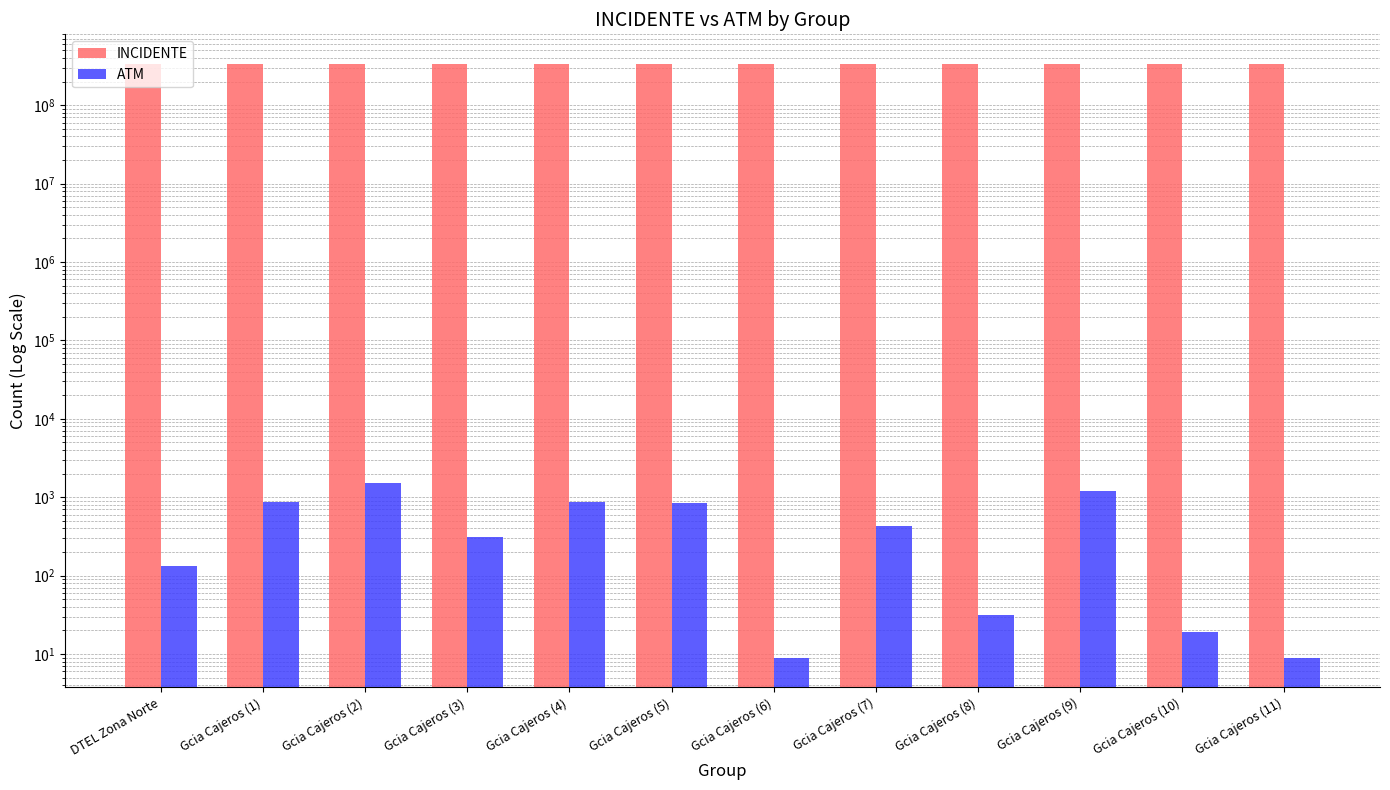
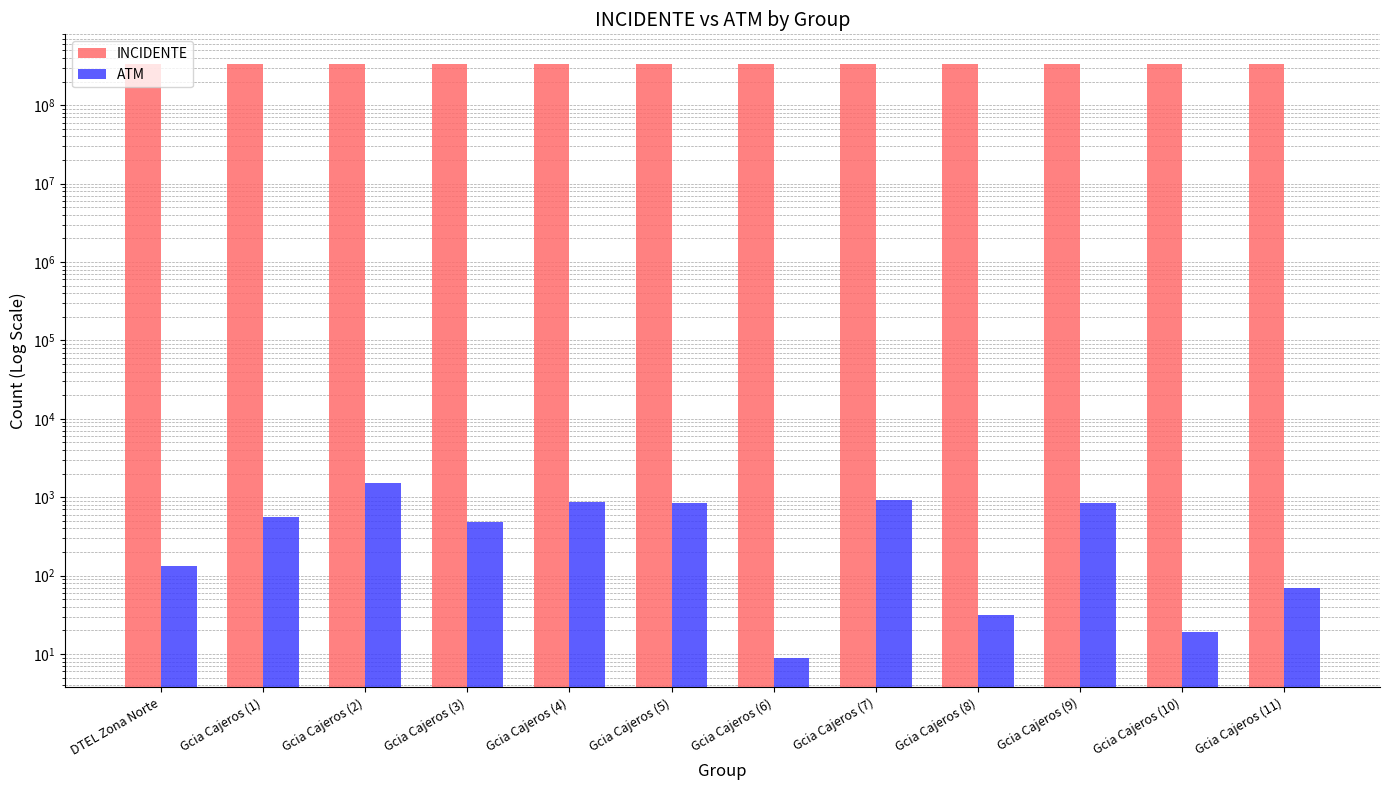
ATM, Gcia Cajeros (1): 900 -> 600
ATM, Gcia Cajeros (3): 310 -> 500
ATM, Gcia Cajeros (7): 400 -> 900
ATM, Gcia Cajeros (9): 1200 -> 900
ATM, Gcia Cajeros (11): 9 -> 70
